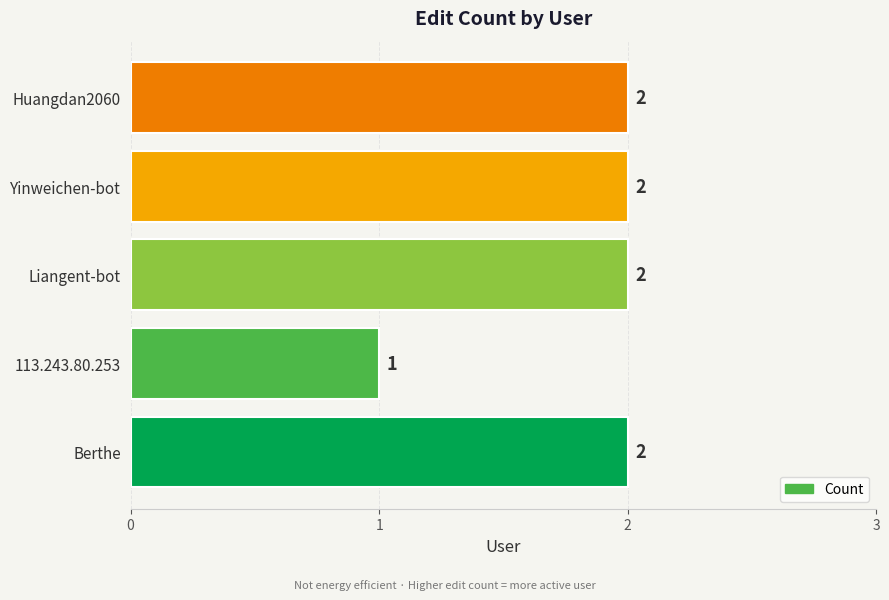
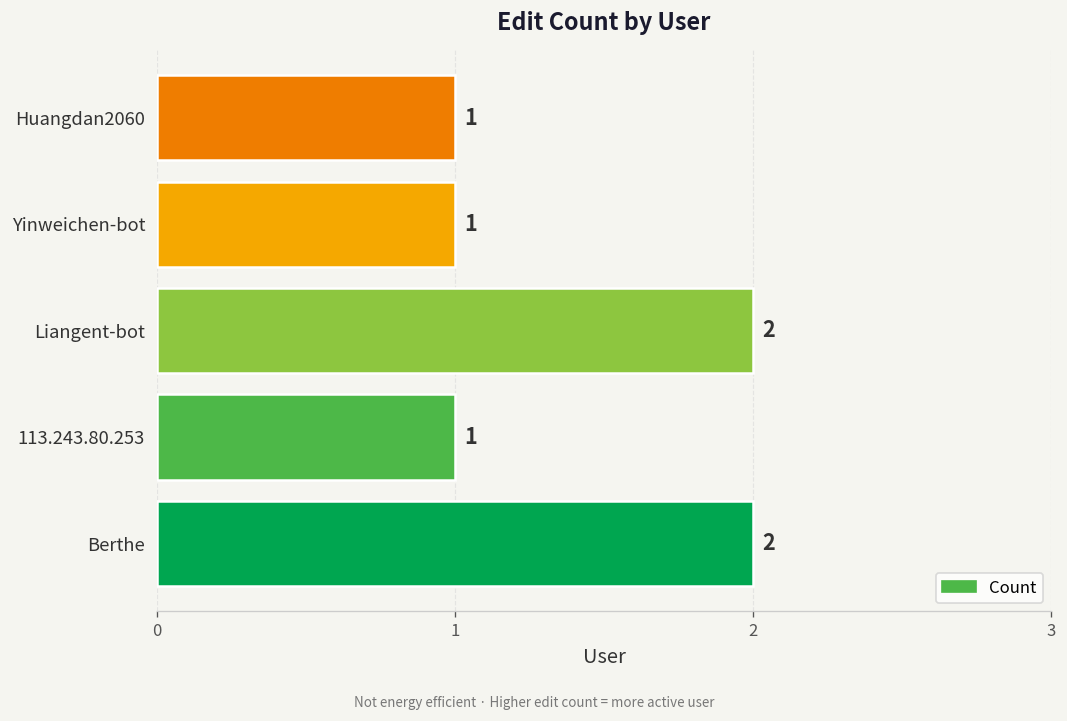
Huangdan2060: 2 -> 1
Yinweichen-bot: 2 -> 1
